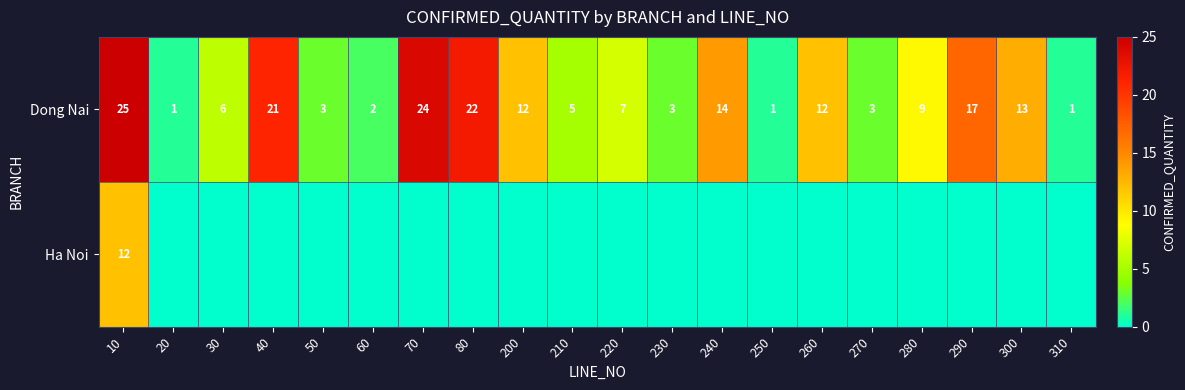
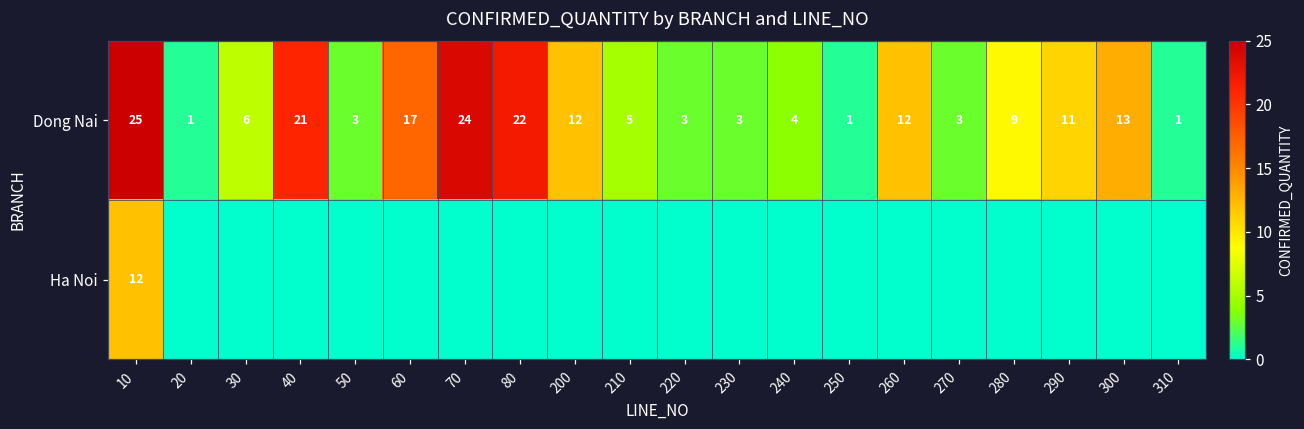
Dong Nai, 60: 2 -> 17
Dong Nai, 220: 7 -> 3
Dong Nai, 240: 14 -> 4
Dong Nai, 290: 17 -> 11
